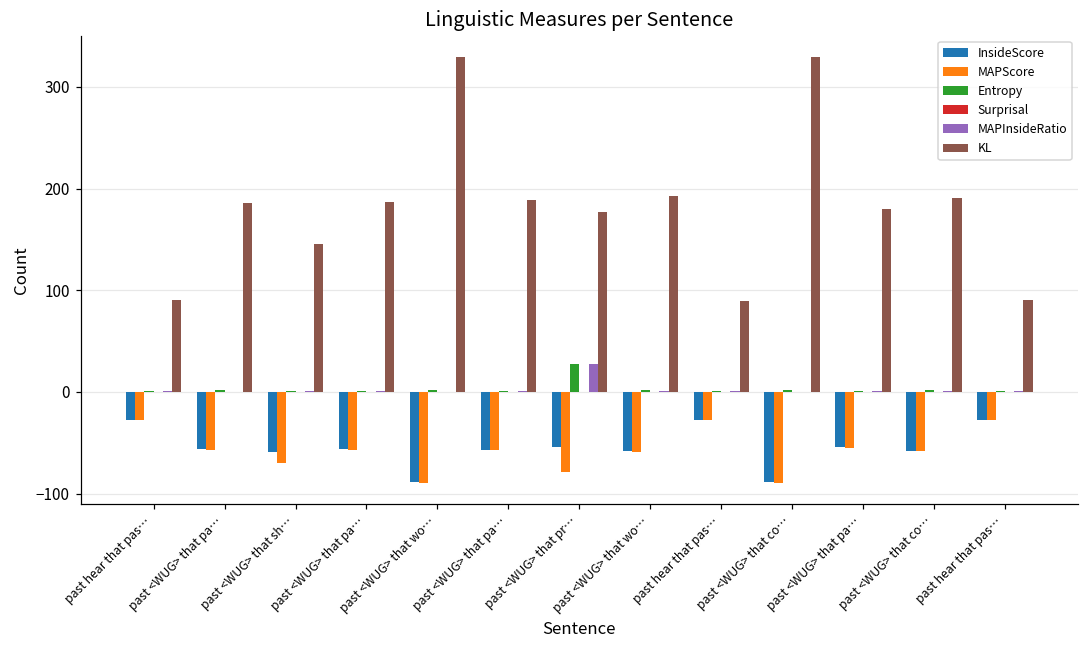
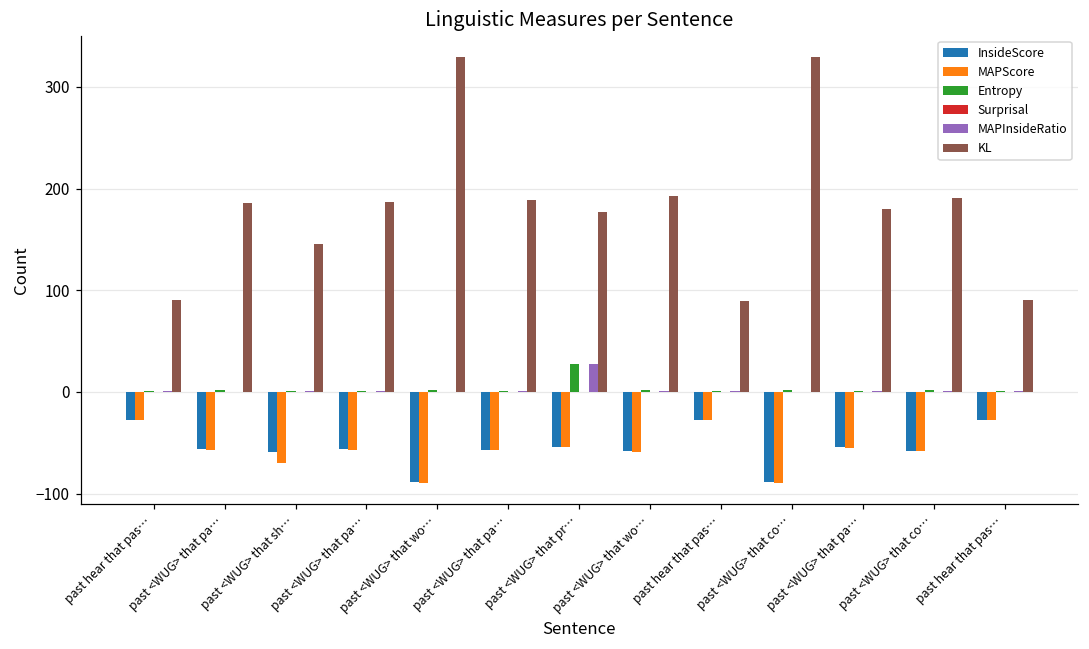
MAPScore, past <WUG> that pr…: -80 -> -50
